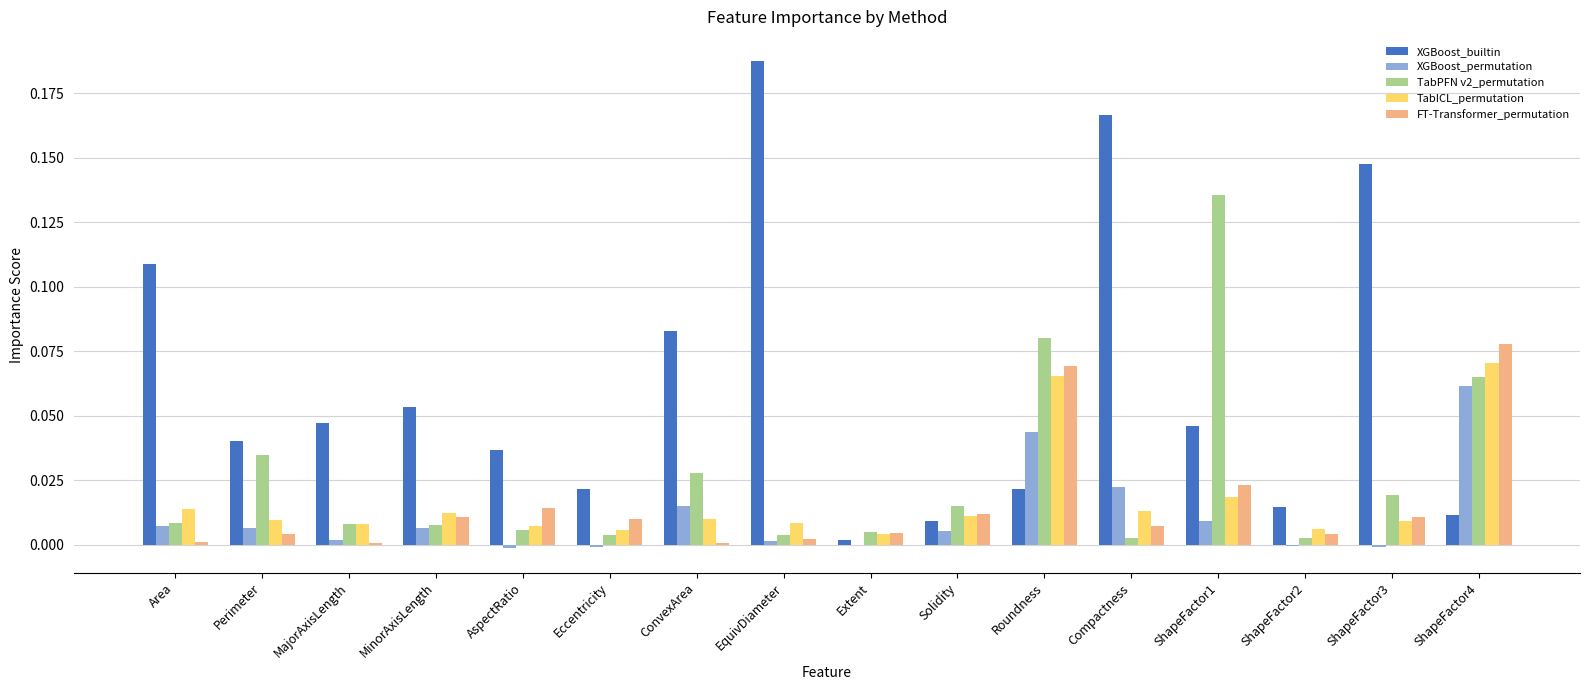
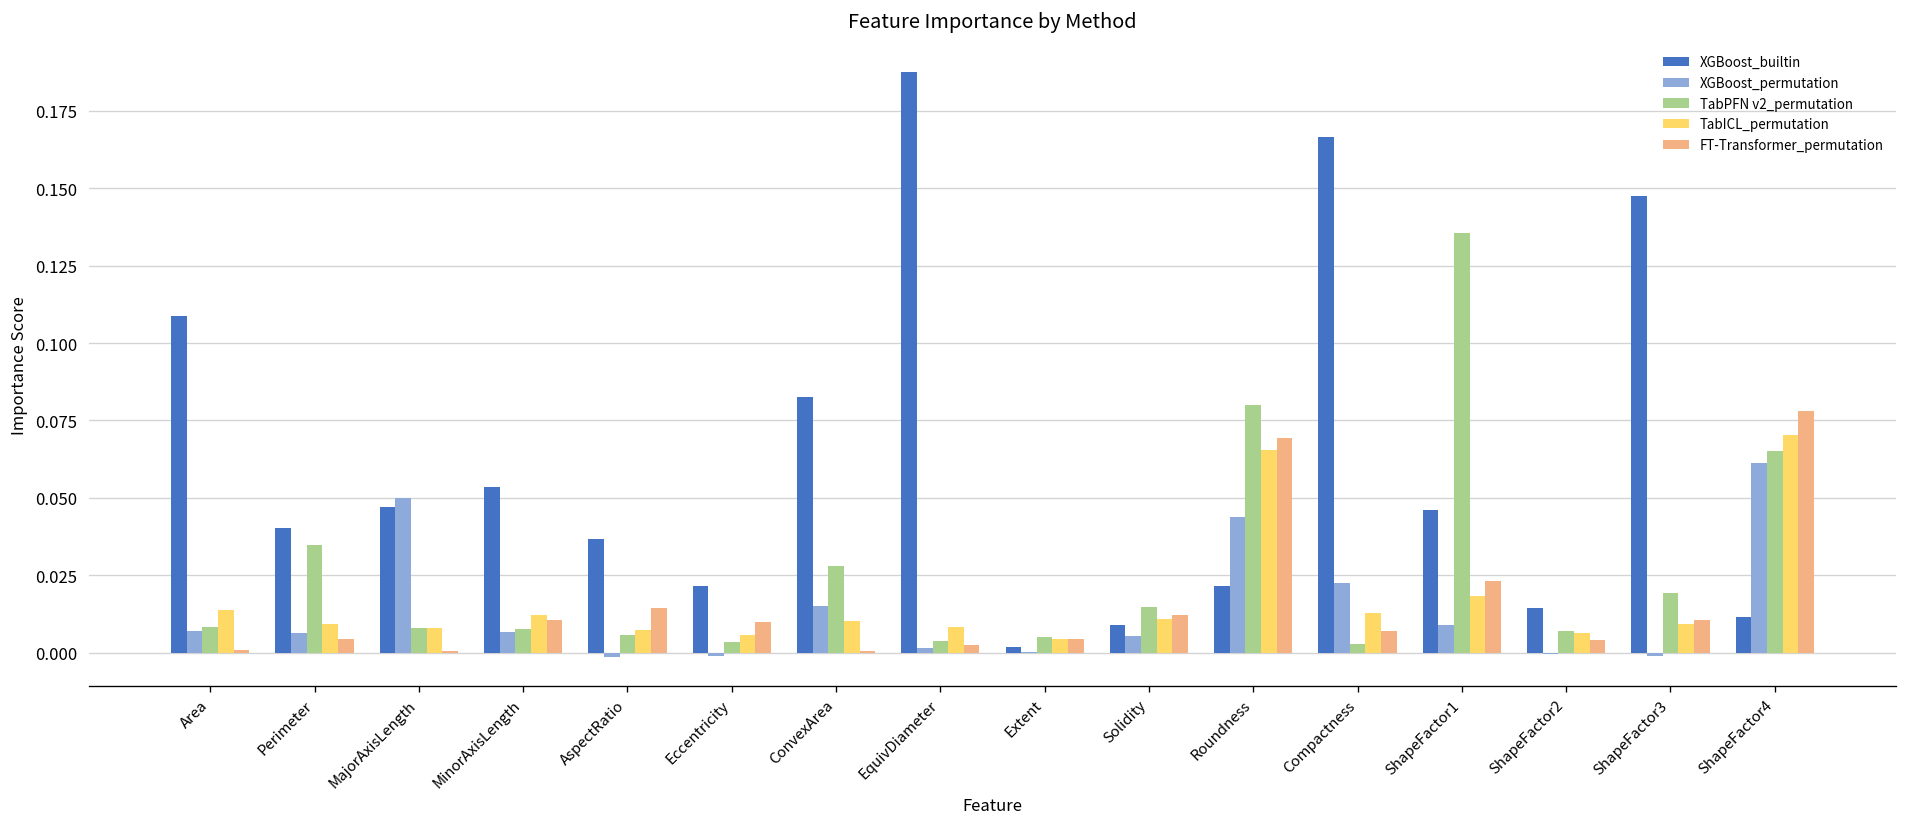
XGBoost_permutation, MajorAxisLength: 0.002 -> 0.050
TabPFN v2_permutation, ShapeFactor2: 0.003 -> 0.007
